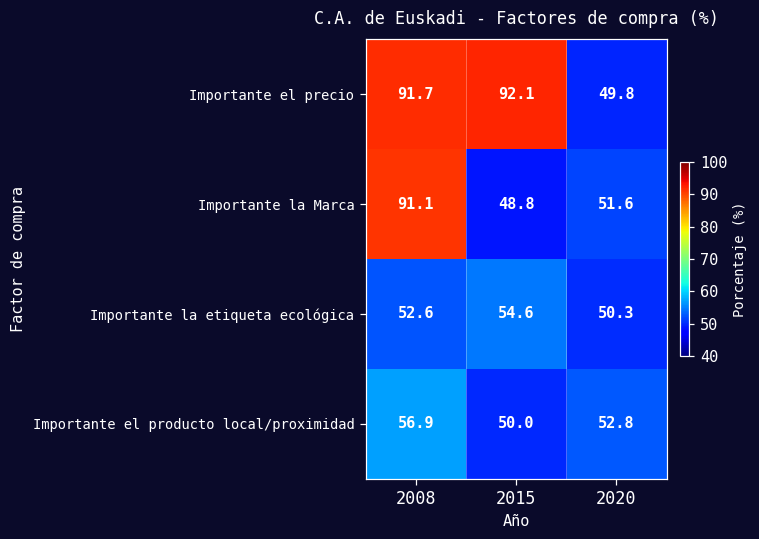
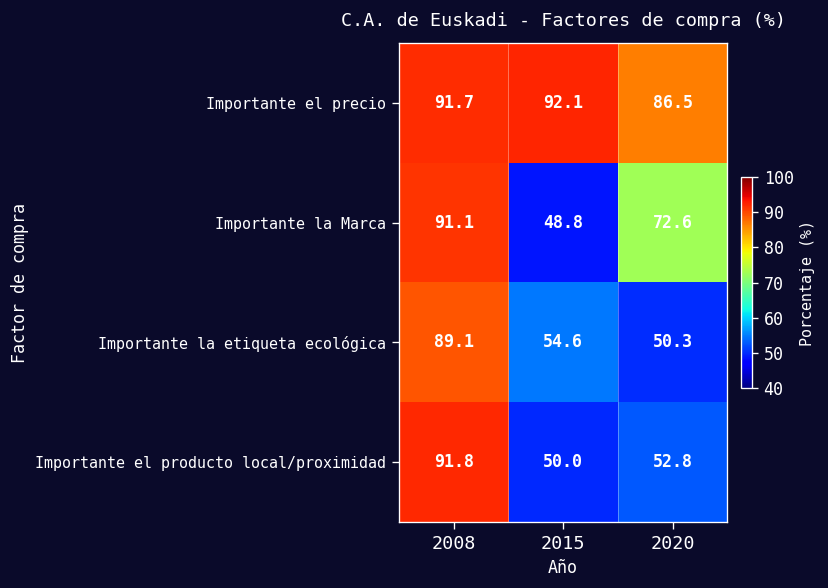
Importante el precio, 2020: 49.8 -> 86.5
Importante la Marca, 2020: 51.6 -> 72.6
Importante la etiqueta ecológica, 2008: 52.6 -> 89.1
Importante el producto local/proximidad, 2008: 56.9 -> 91.8
